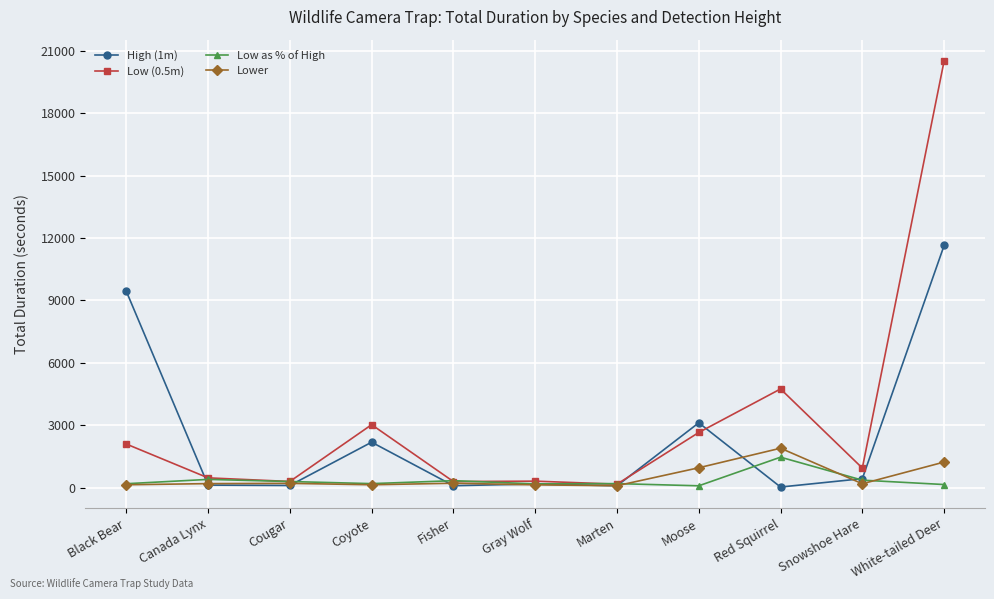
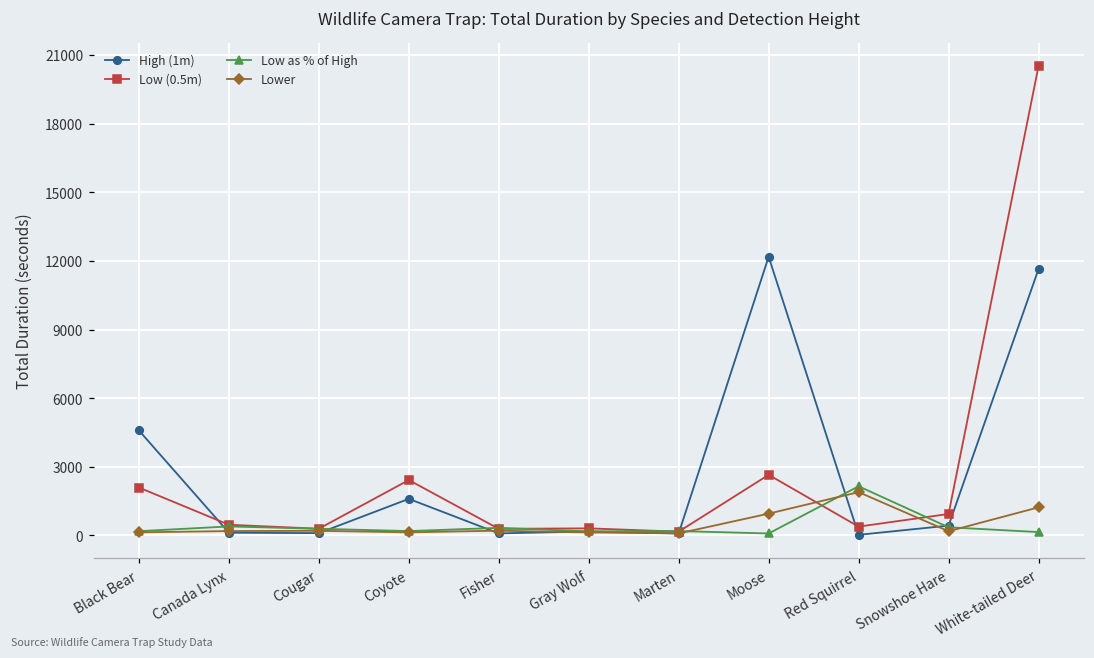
High (1m), Black Bear: 9400 -> 4600
High (1m), Coyote: 2200 -> 1600
Low (0.5m), Coyote: 3000 -> 2400
High (1m), Moose: 3100 -> 12200
Low (0.5m), Red Squirrel: 4700 -> 400
Low as % of High, Red Squirrel: 1500 -> 2100
